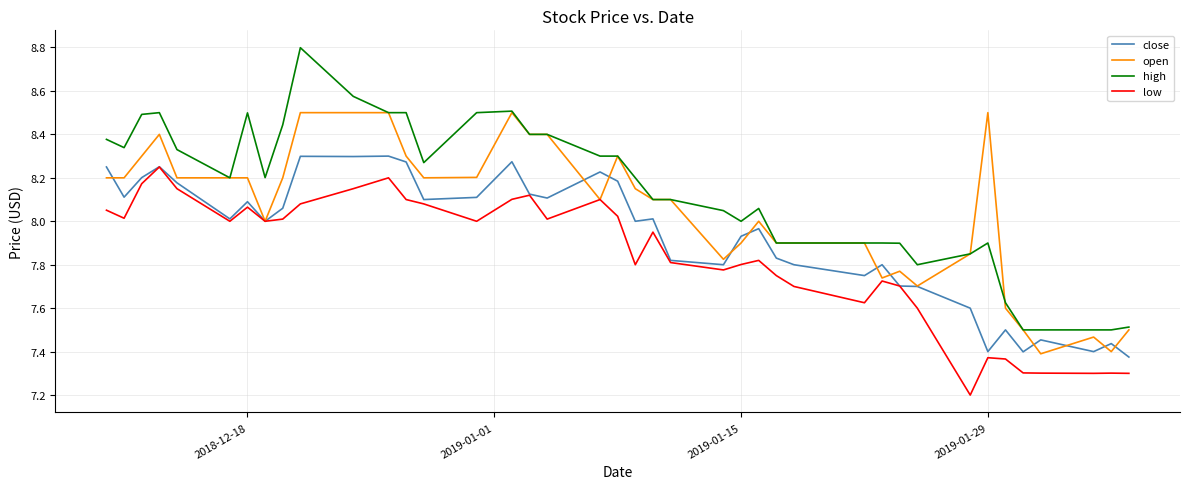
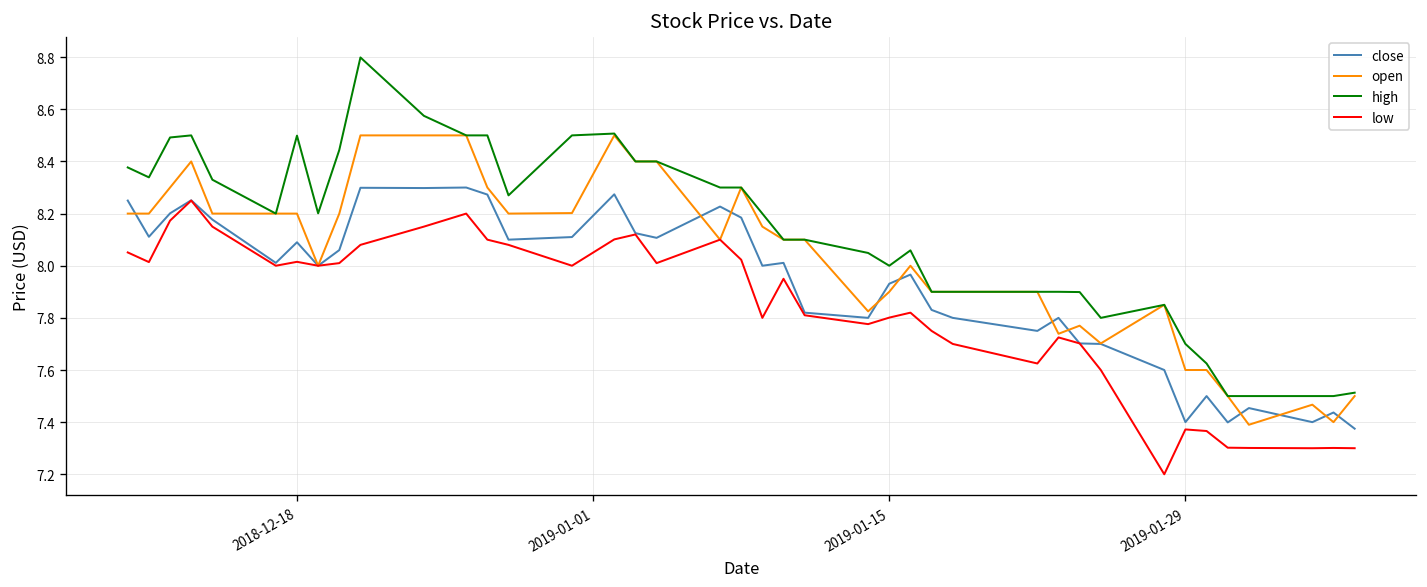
low, 2018-12-18: 8.07 -> 8.02
open, 2019-01-29: 8.5 -> 7.6
high, 2019-01-29: 7.9 -> 7.7
